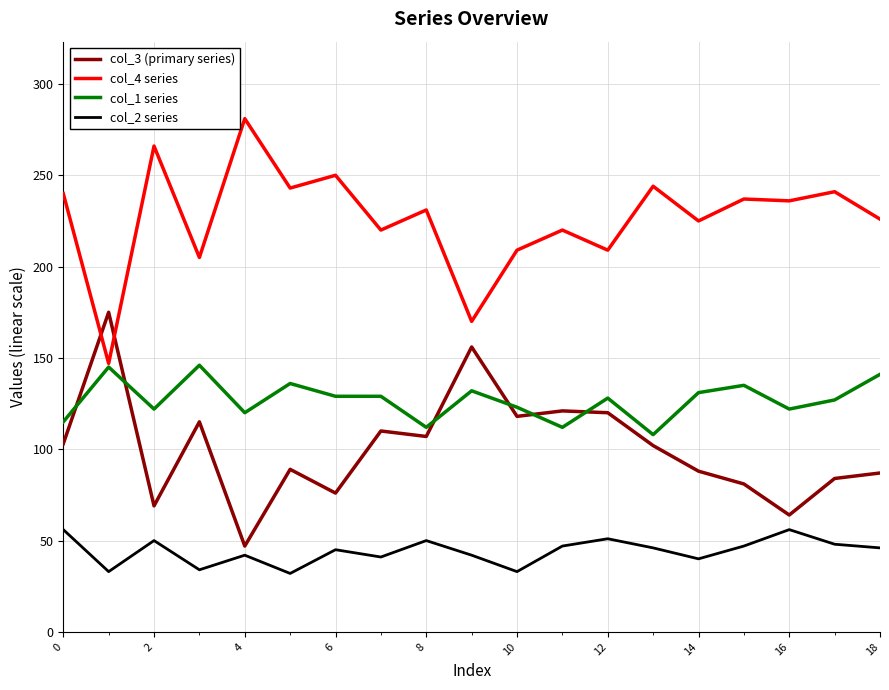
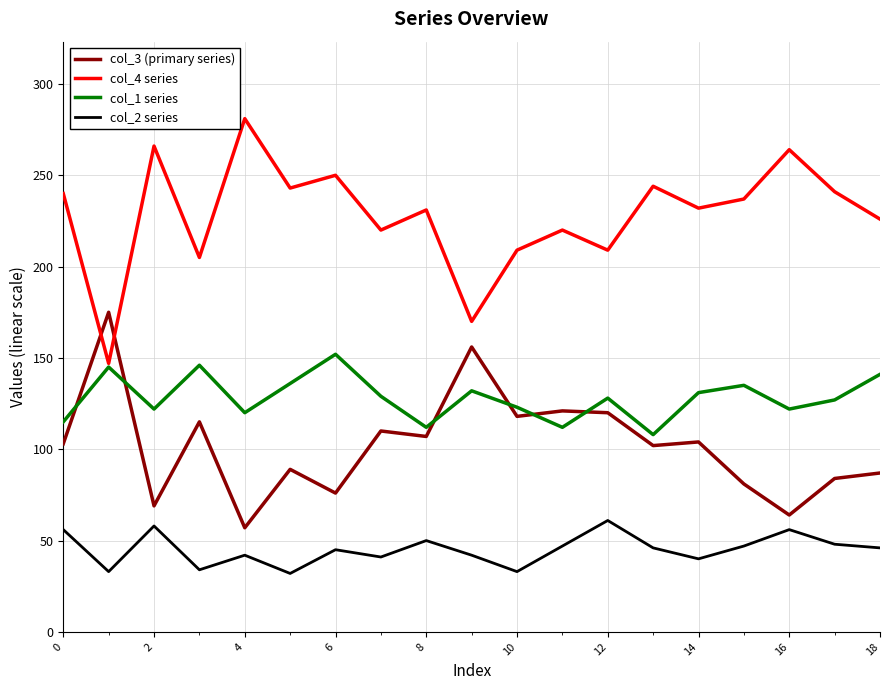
col_2 series, 2: 50 -> 58
col_3 (primary series), 4: 47 -> 57
col_1 series, 6: 129 -> 152
col_2 series, 12: 51 -> 61
col_3 (primary series), 14: 88 -> 104
col_4 series, 14: 225 -> 232
col_4 series, 16: 236 -> 264
